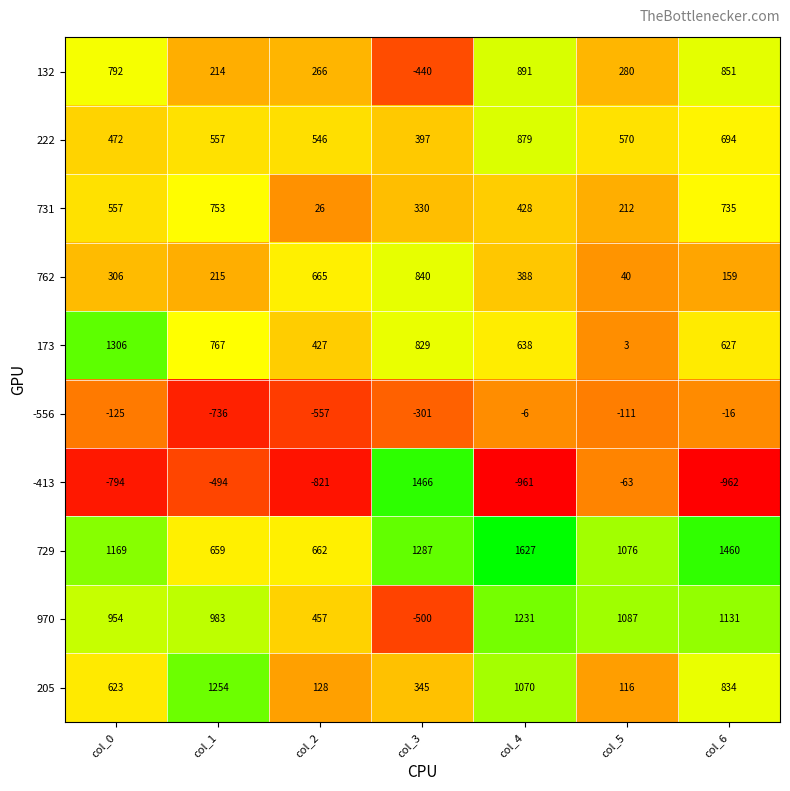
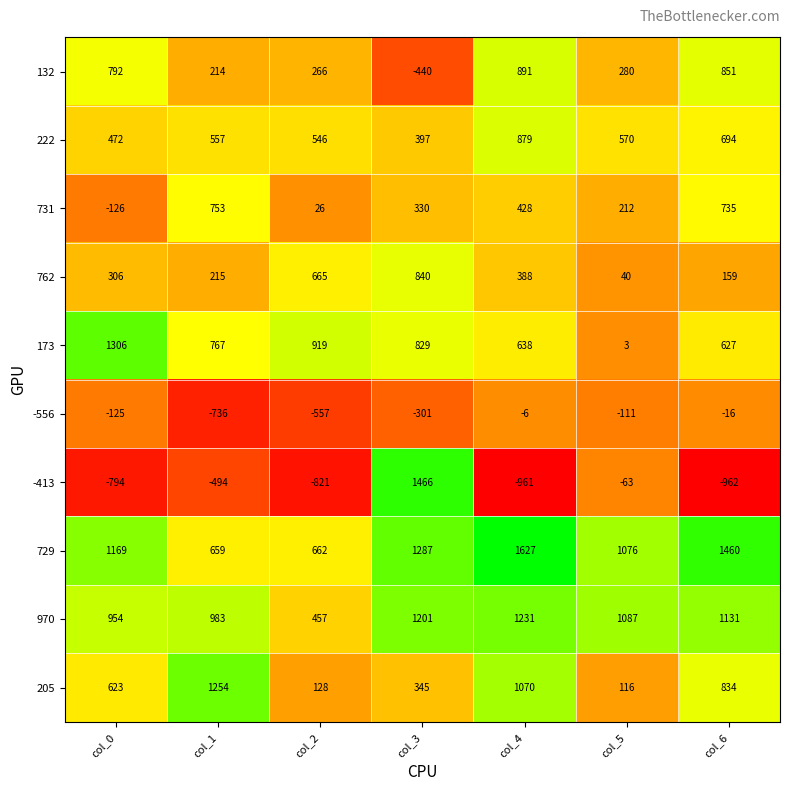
731, col_0: 557 -> -126
173, col_2: 427 -> 919
970, col_3: -500 -> 1201
